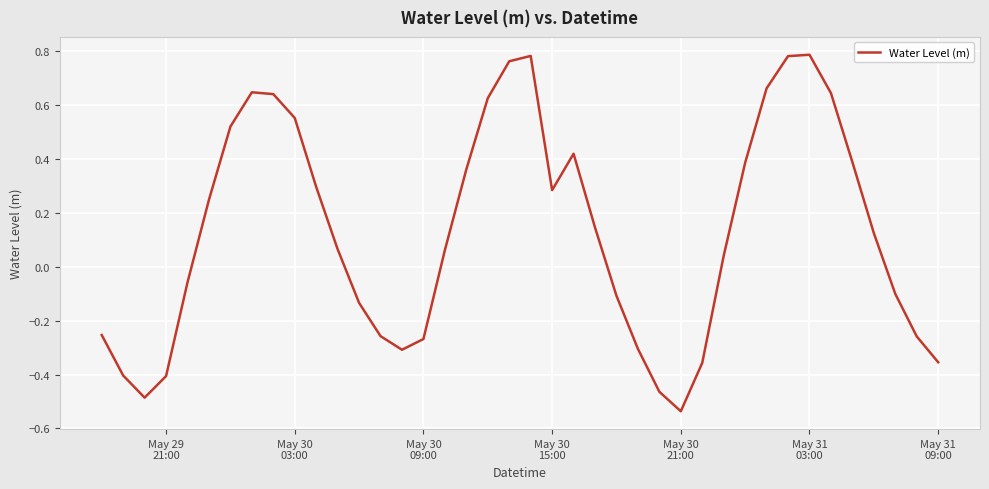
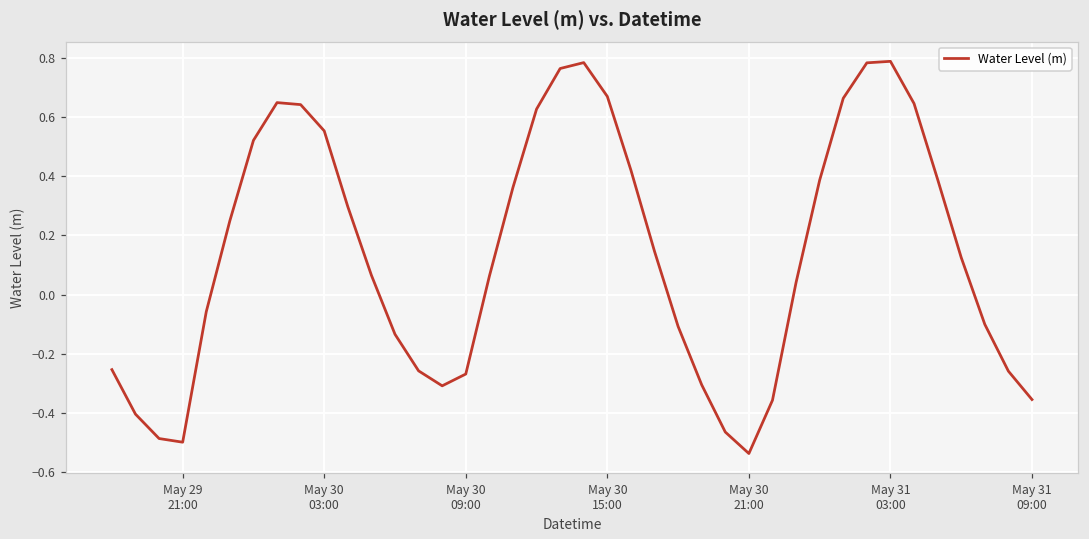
May 29 21:00: -0.41 -> -0.50
May 30 15:00: 0.28 -> 0.67
